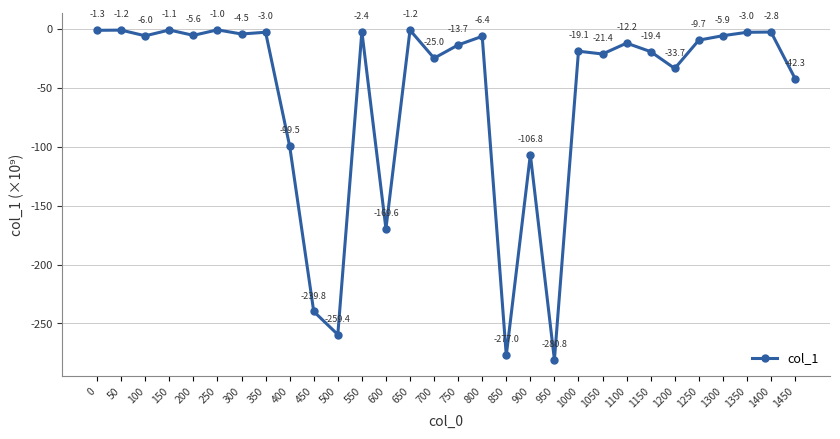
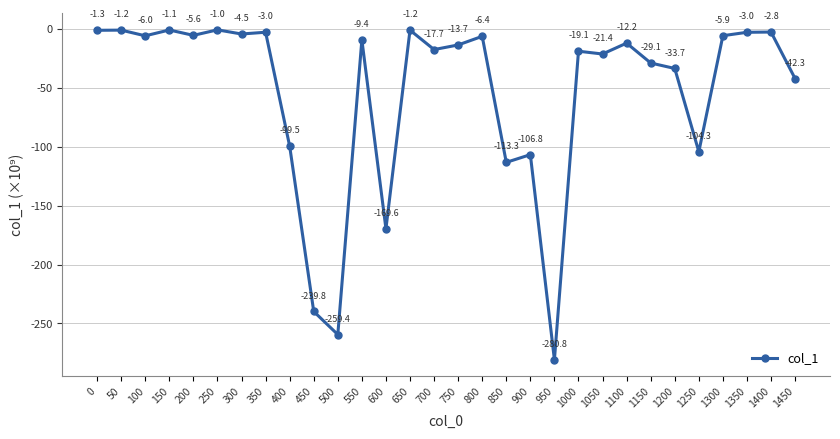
550: -2.4 -> -9.4
700: -25.0 -> -17.7
850: -277.0 -> -113.3
1150: -19.4 -> -29.1
1250: -9.7 -> -104.3
